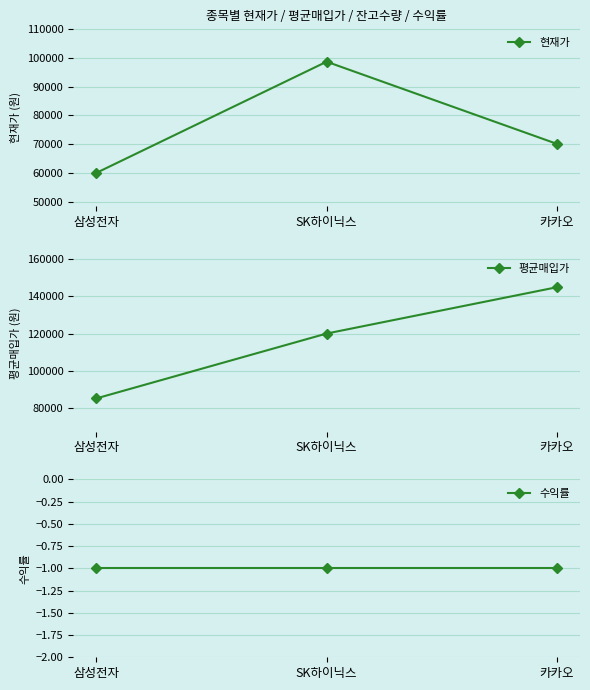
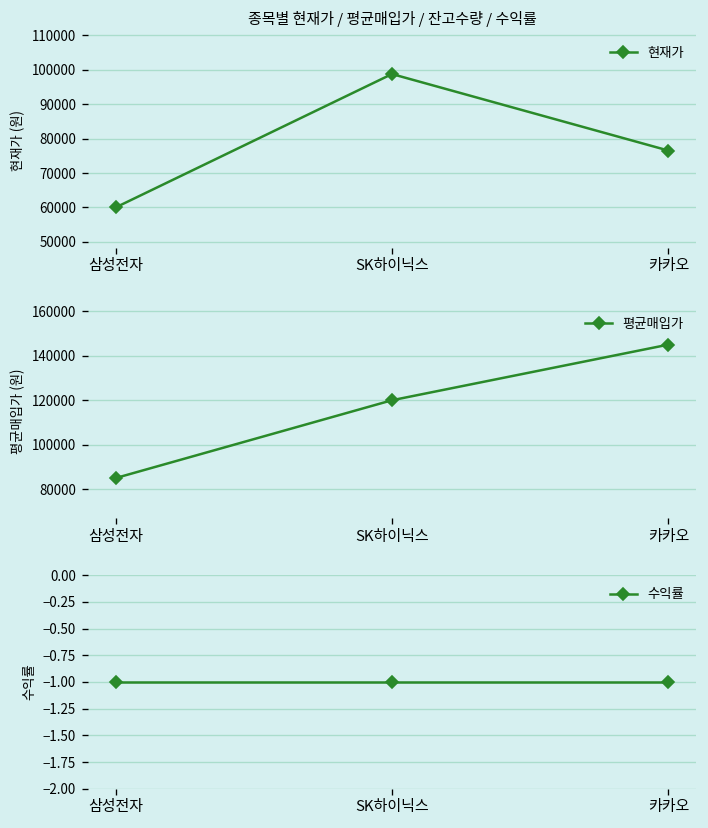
종목별 현재가 / 평균매입가 / 잔고수량 / 수익률, 카카오: 70000 -> 77000
